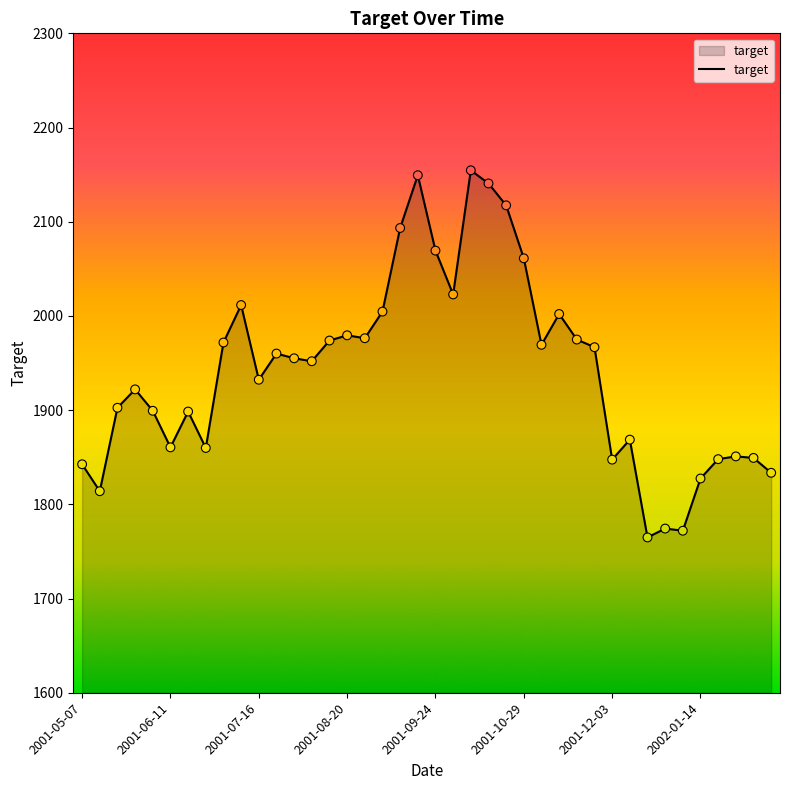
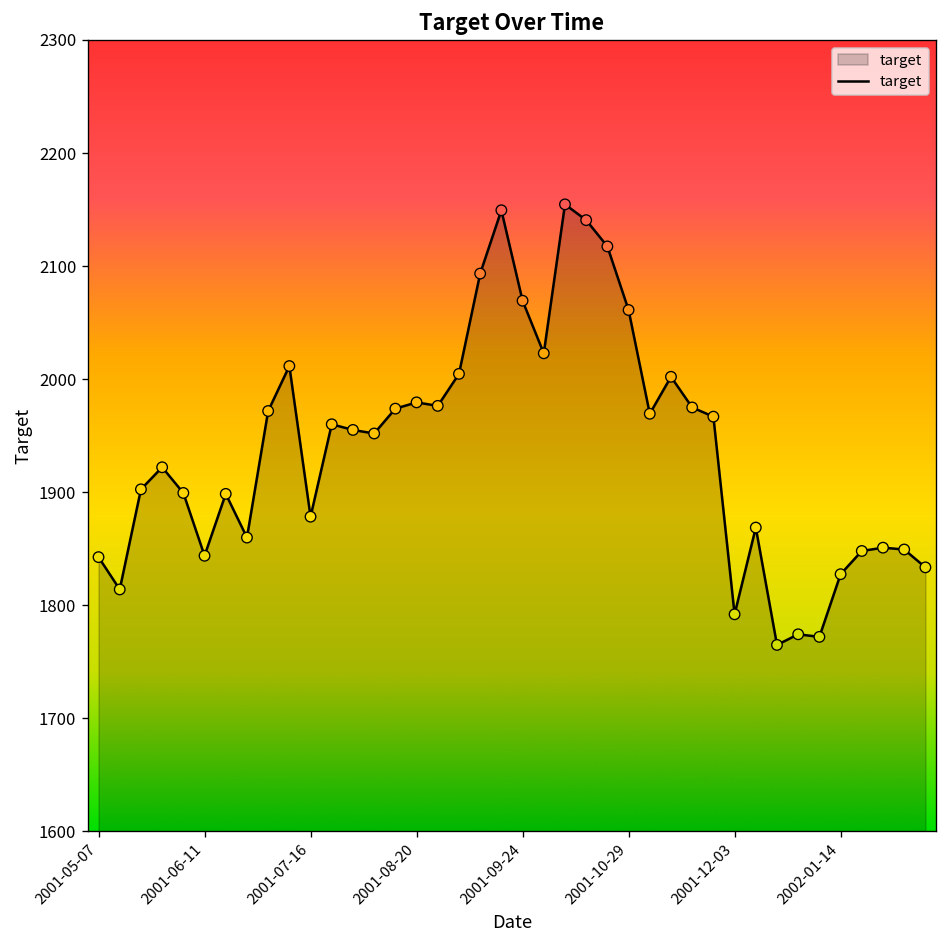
2001-06-11: 1860 -> 1840
2001-07-16: 1930 -> 1880
2001-12-03: 1850 -> 1790
